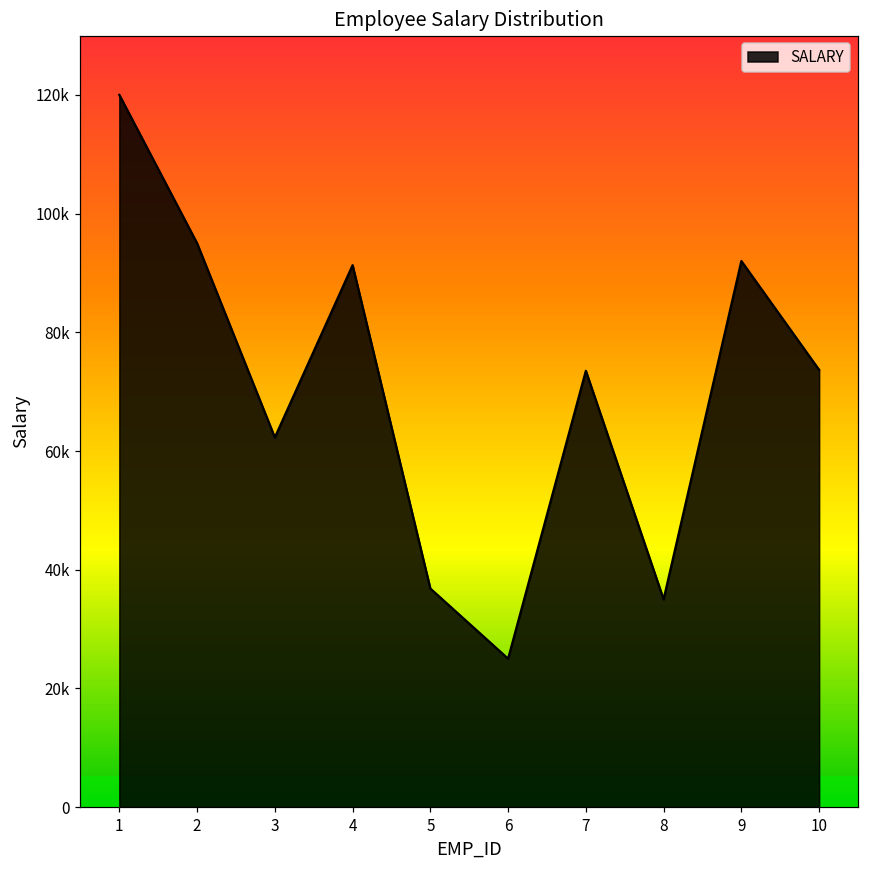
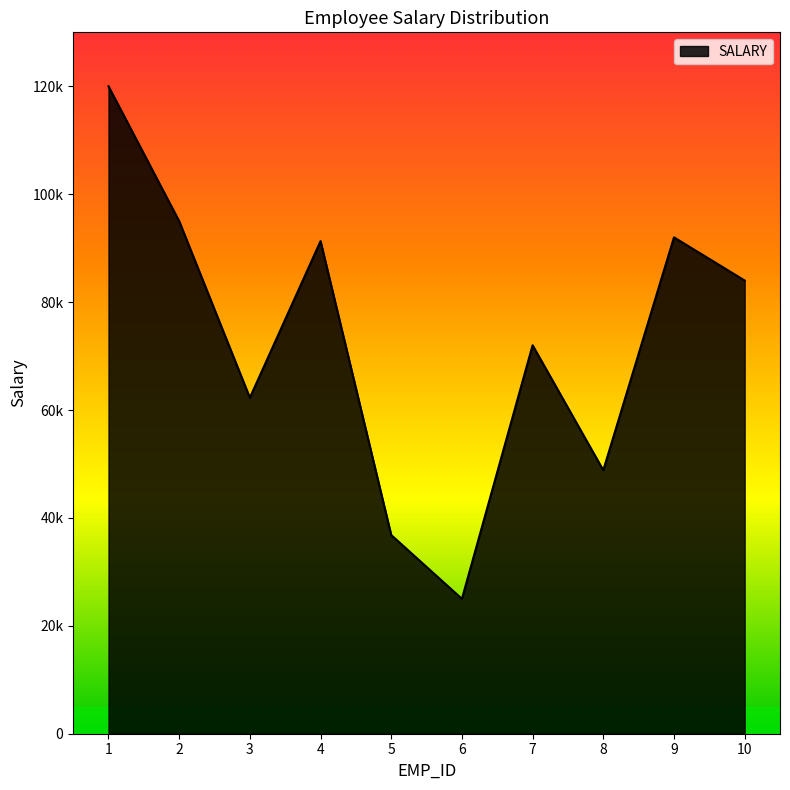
7: 74000 -> 72000
8: 35000 -> 49000
10: 74000 -> 84000
